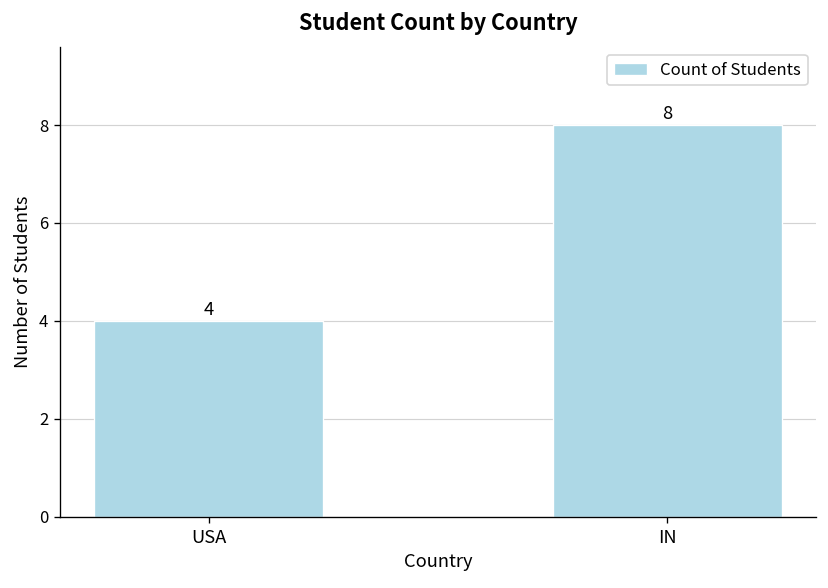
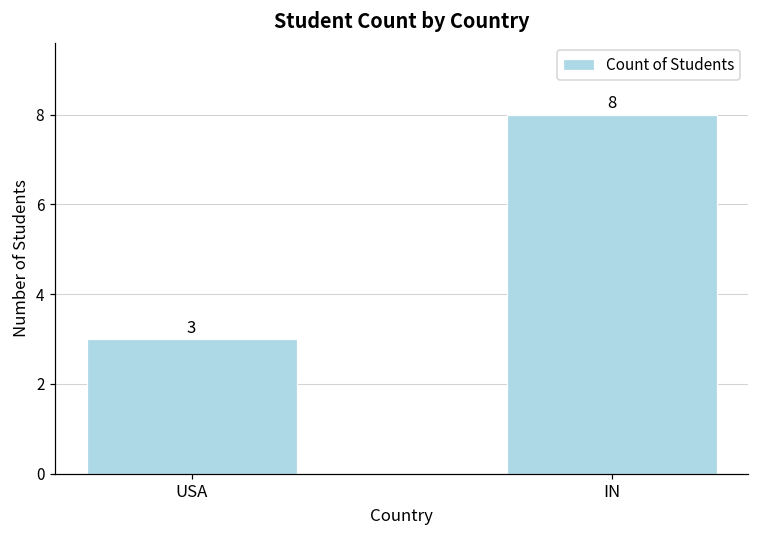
USA: 4 -> 3
